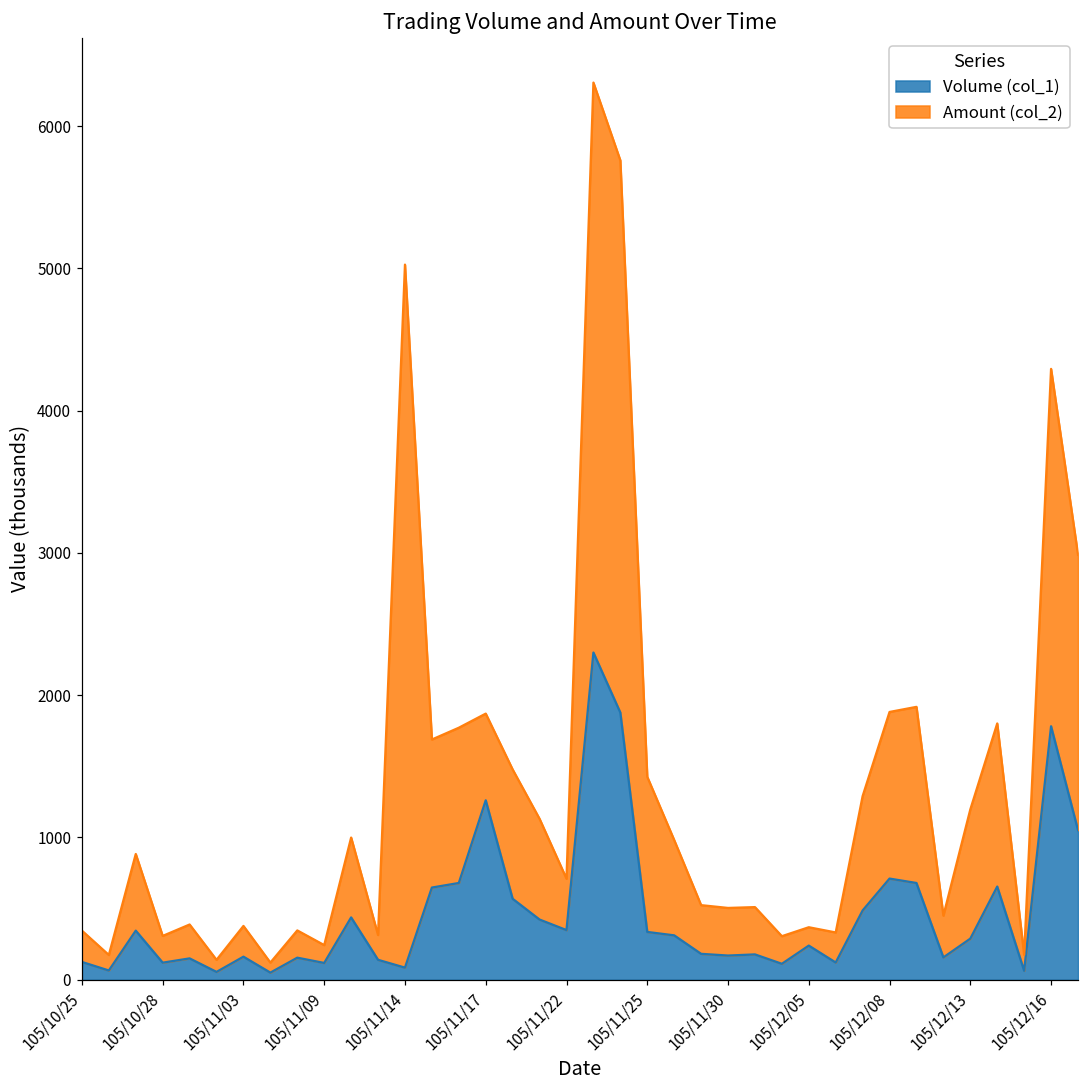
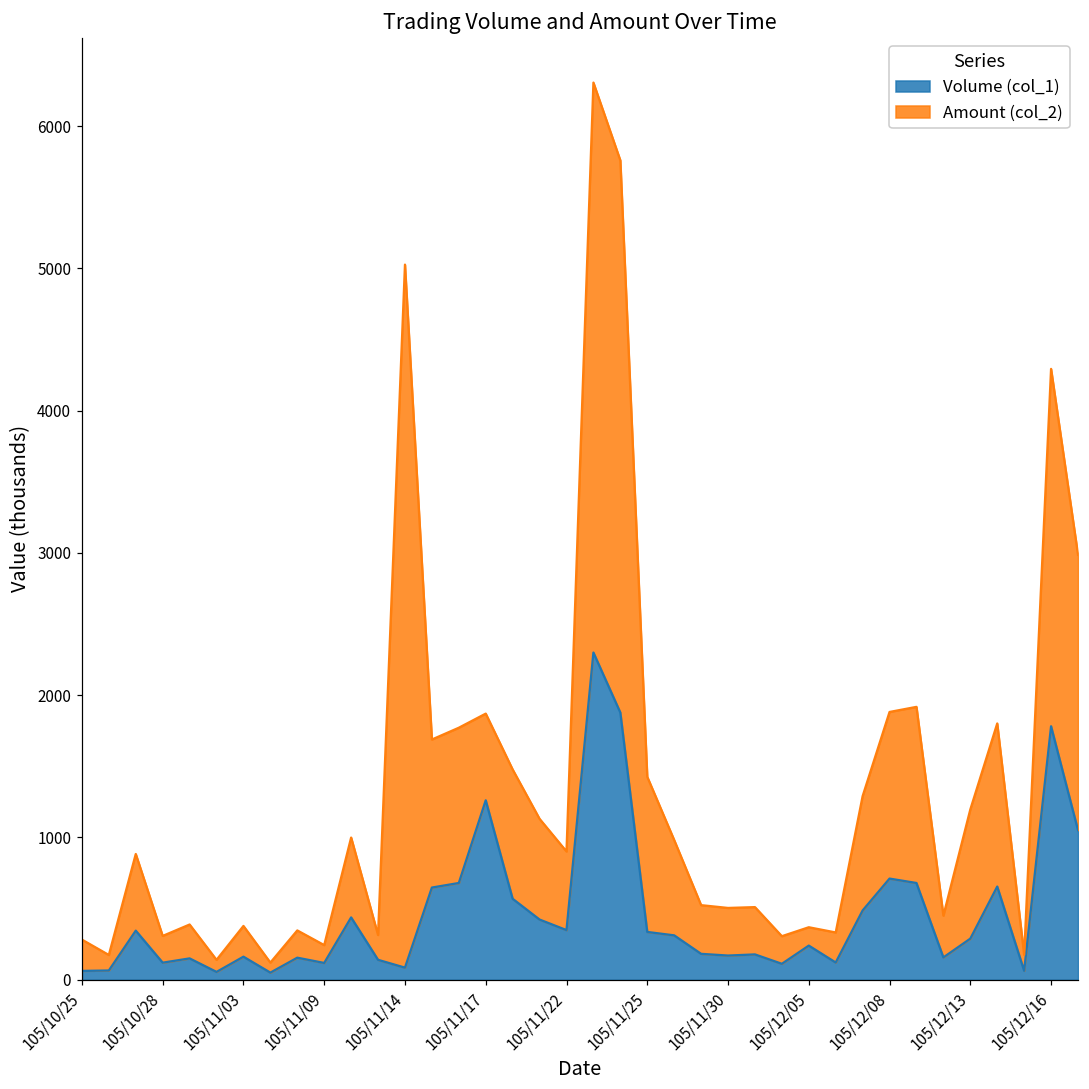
Volume (col_1), 105/10/25: 130 -> 60
Amount (col_2), 105/11/22: 360 -> 550
